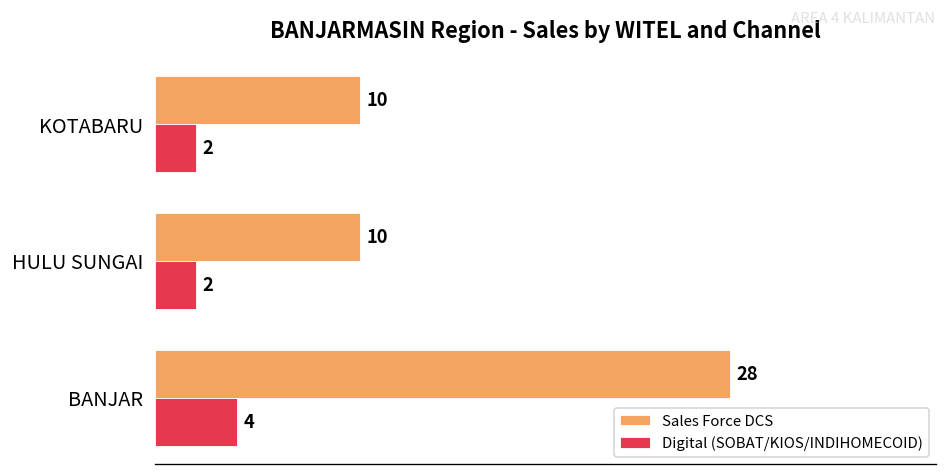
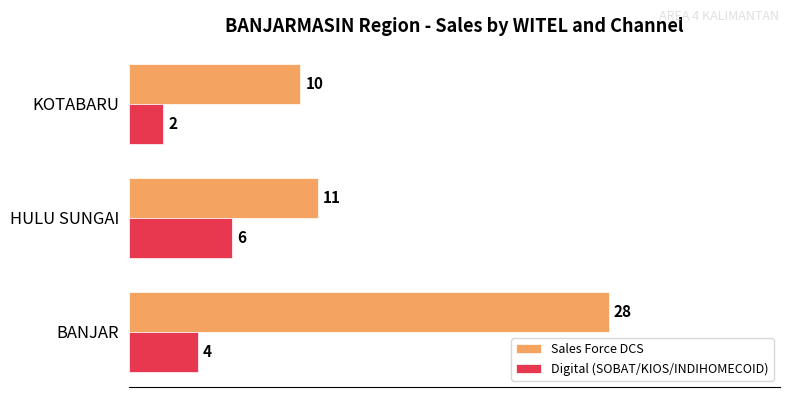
Sales Force DCS, HULU SUNGAI: 10 -> 11
Digital (SOBAT/KIOS/INDIHOMECOID), HULU SUNGAI: 2 -> 6
